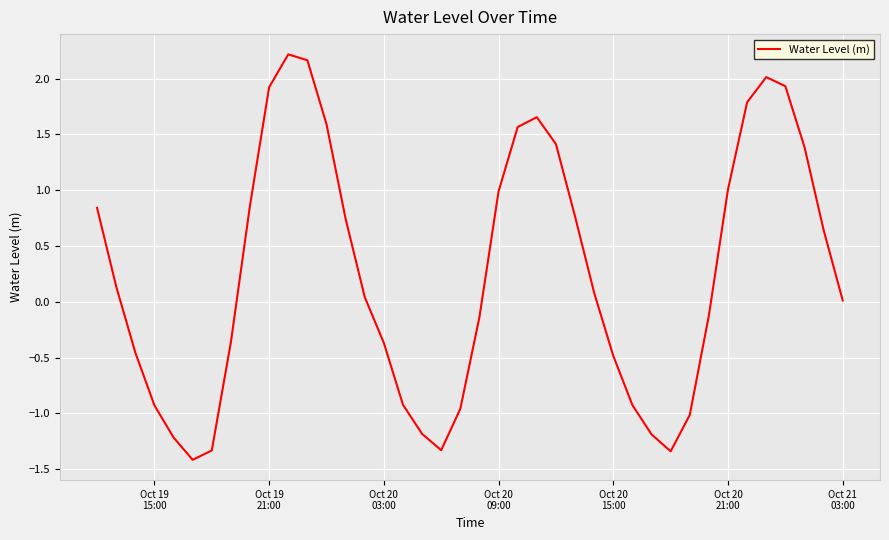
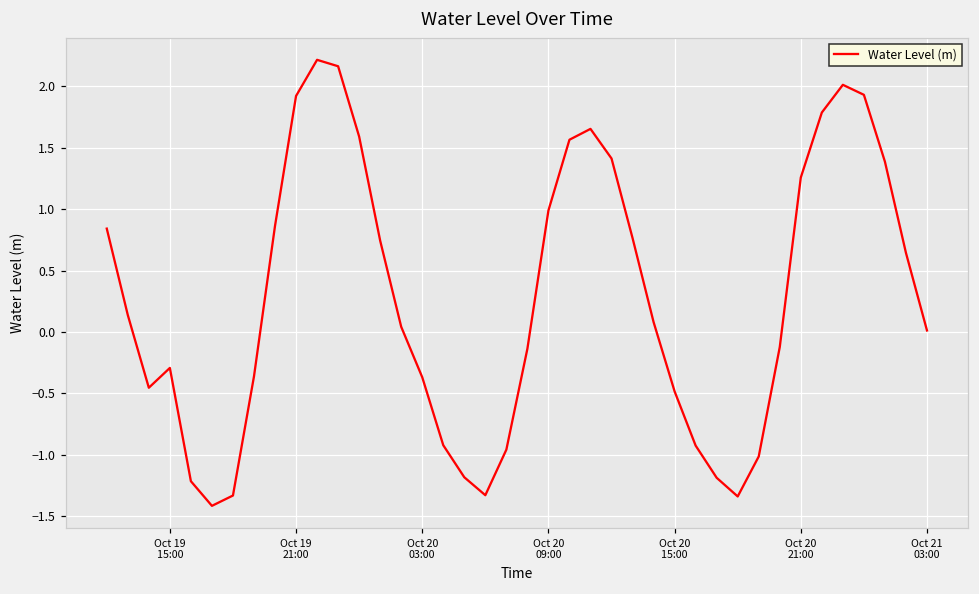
Oct 19 15:00: -0.93 -> -0.29
Oct 20 21:00: 1.01 -> 1.26
